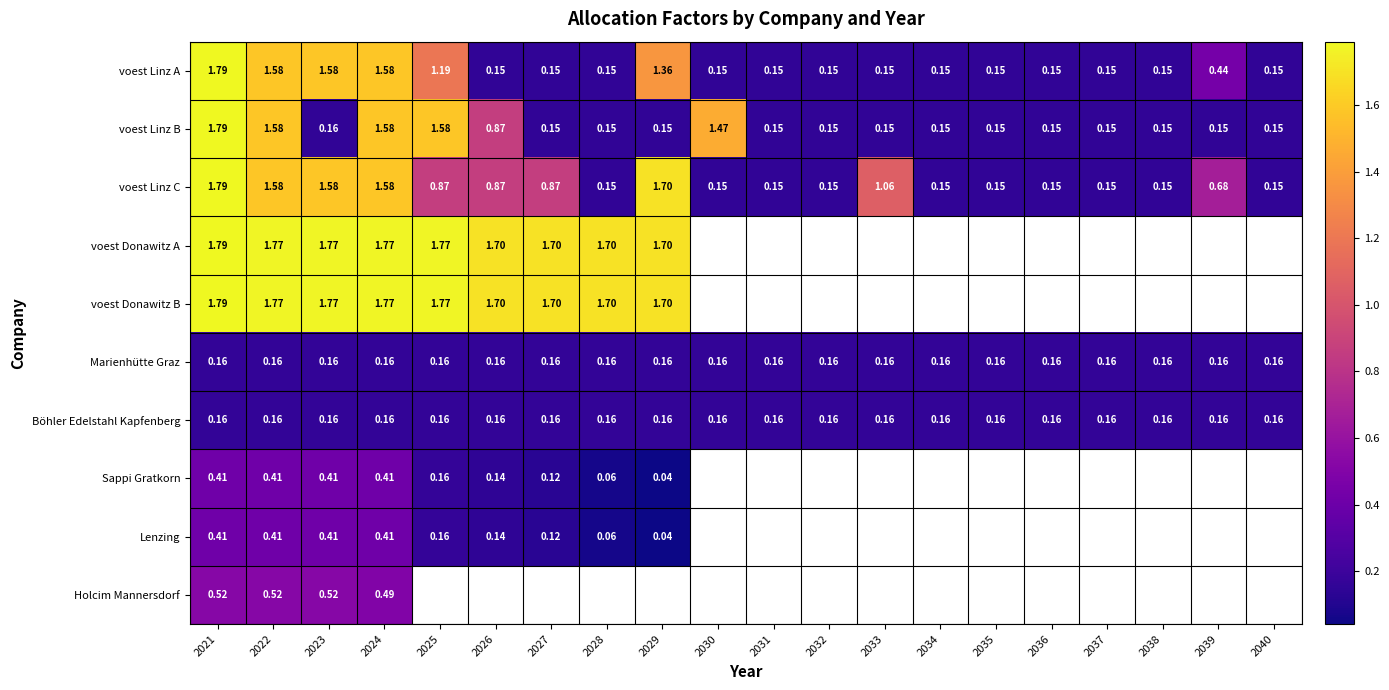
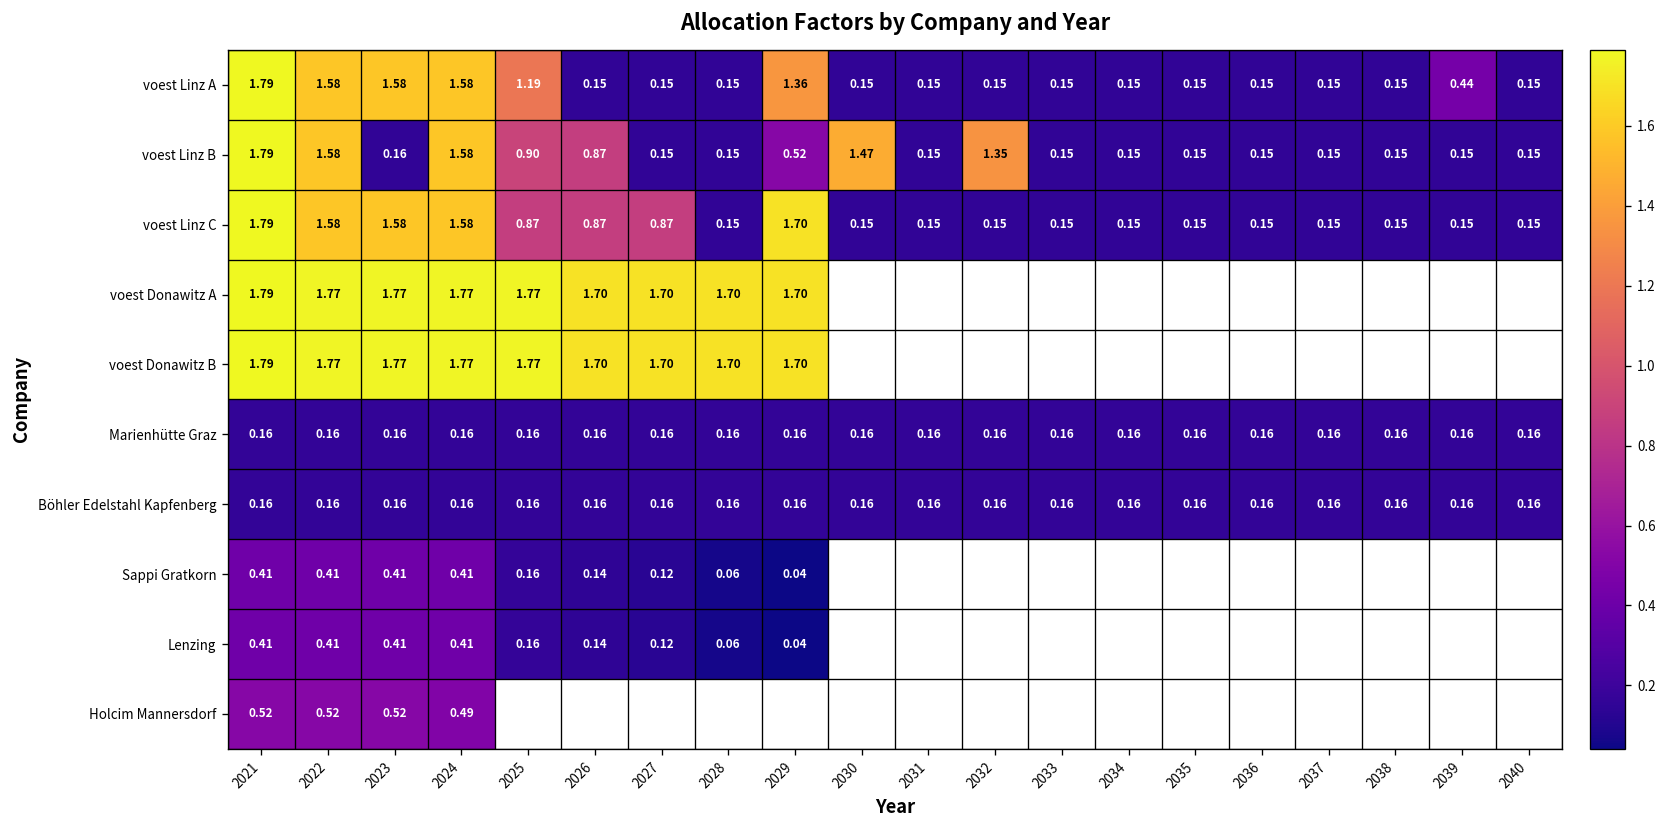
voest Linz B, 2025: 1.58 -> 0.90
voest Linz B, 2029: 0.15 -> 0.52
voest Linz B, 2032: 0.15 -> 1.35
voest Linz C, 2033: 1.06 -> 0.15
voest Linz C, 2039: 0.68 -> 0.15
